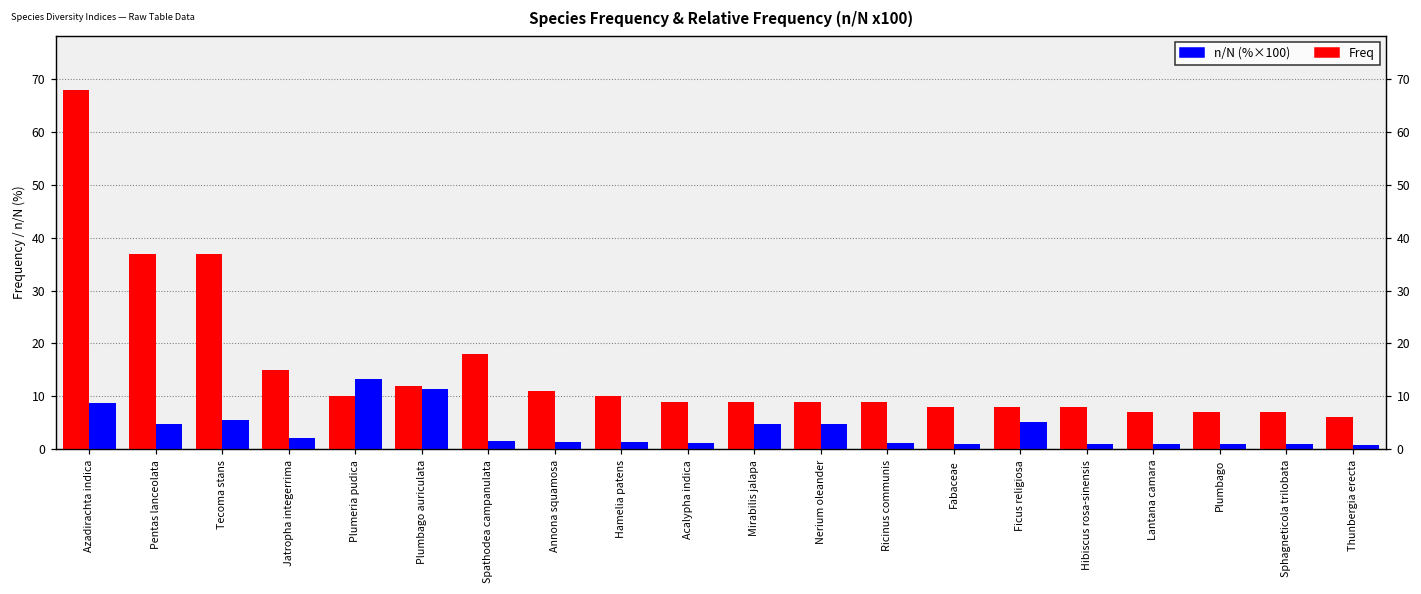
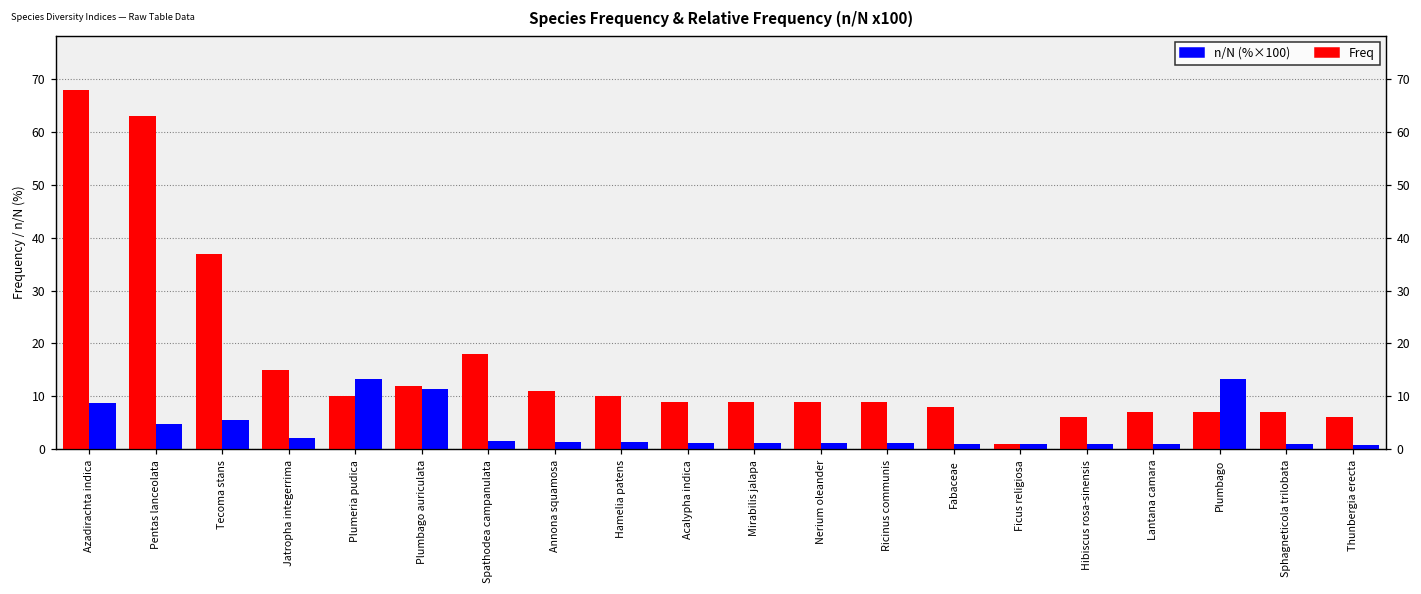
Freq, Pentas lanceolata: 37 -> 63
n/N (%×100), Mirabilis jalapa: 5 -> 1
n/N (%×100), Nerium oleander: 5 -> 1
Freq, Ficus religiosa: 8 -> 1
n/N (%×100), Ficus religiosa: 5 -> 1
Freq, Hibiscus rosa-sinensis: 8 -> 6
n/N (%×100), Plumbago: 1 -> 13
